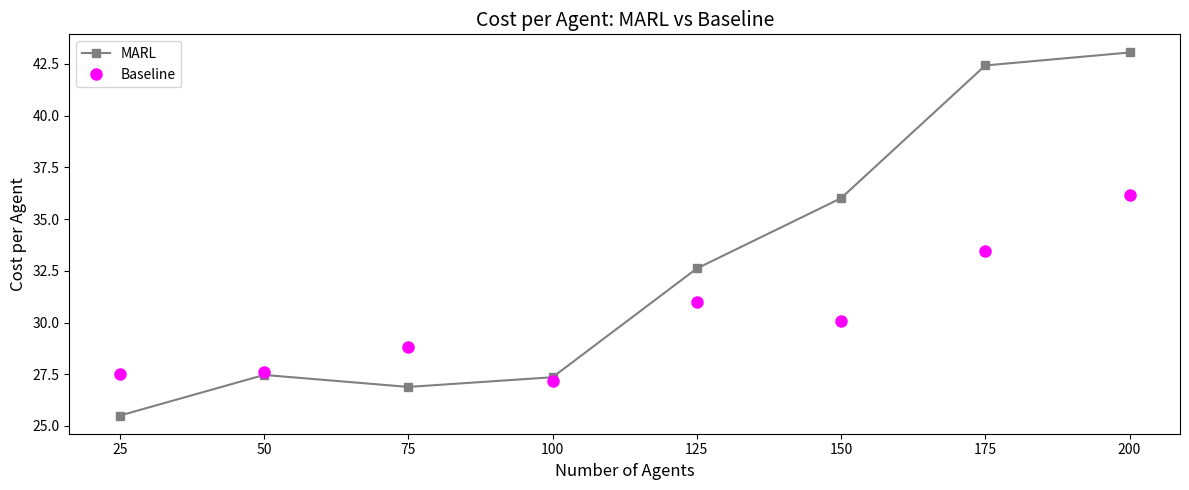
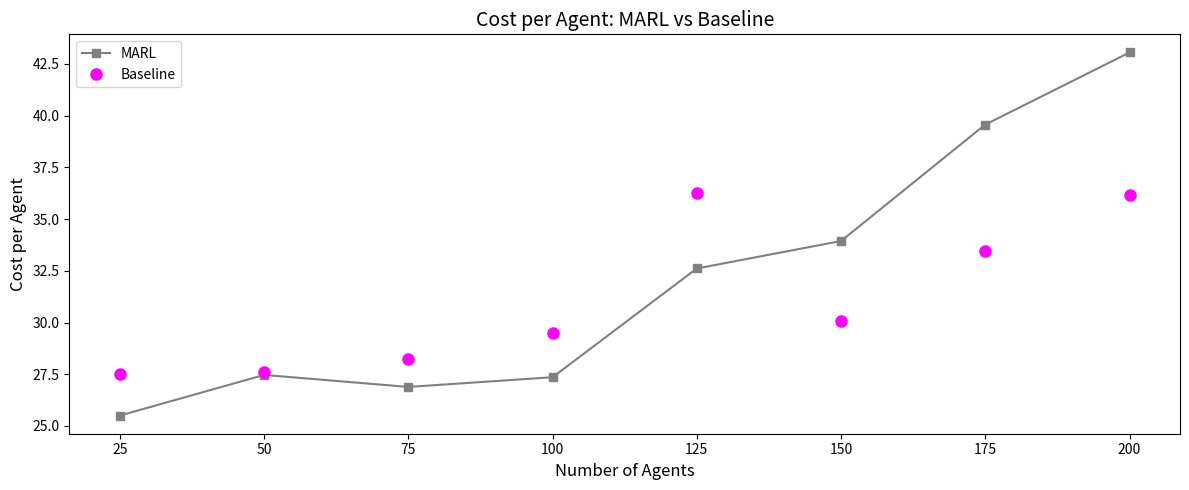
Baseline, 75: 28.8 -> 28.3
Baseline, 100: 27.1 -> 29.5
Baseline, 125: 31.0 -> 36.3
MARL, 150: 36.0 -> 33.9
MARL, 175: 42.4 -> 39.6
